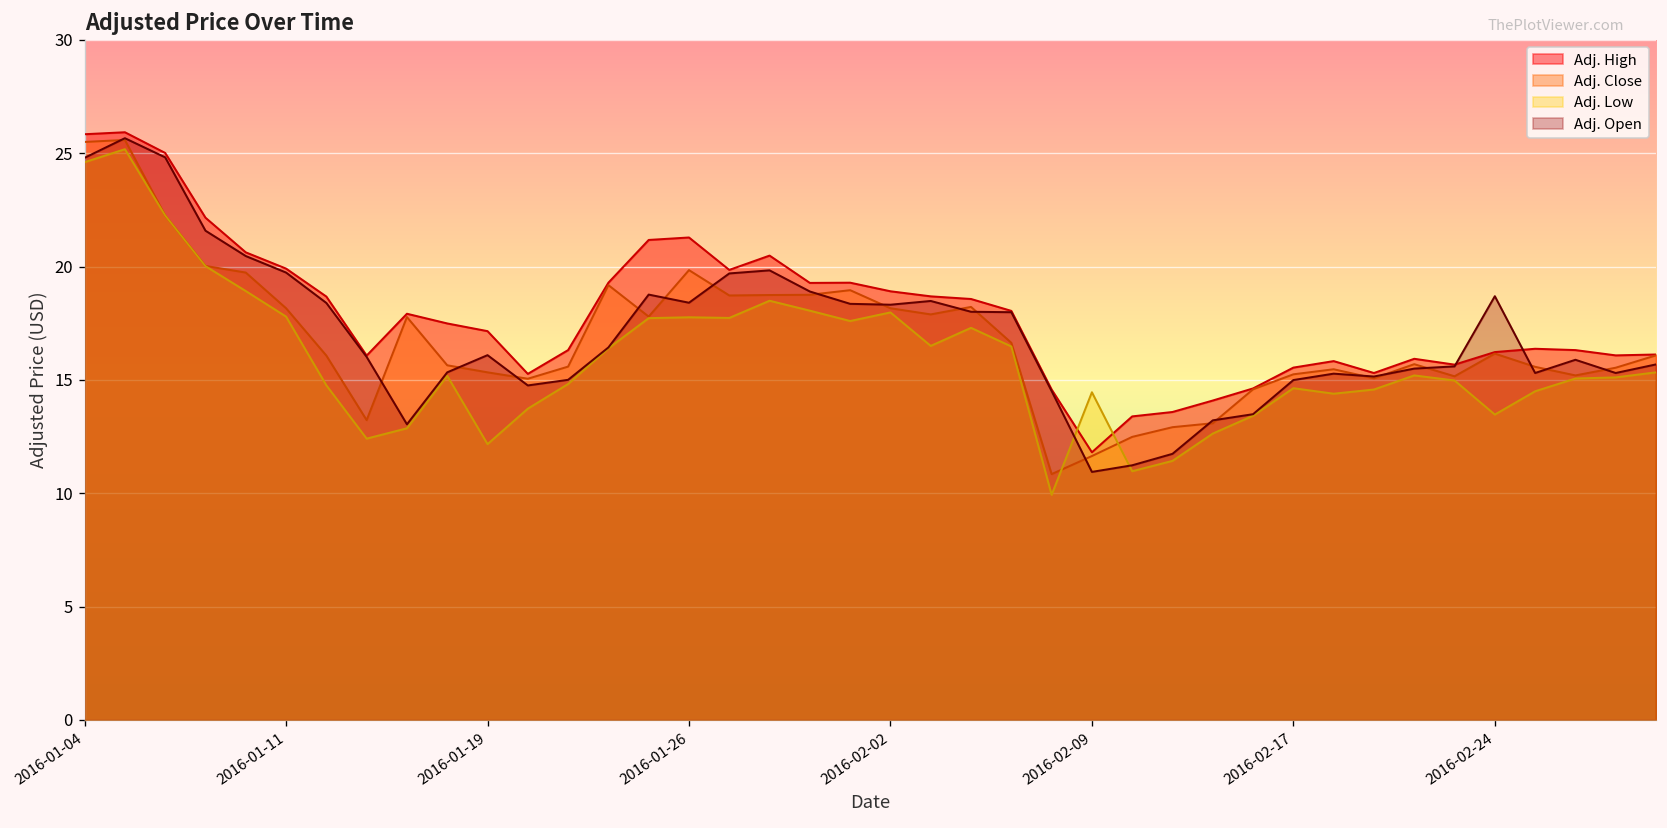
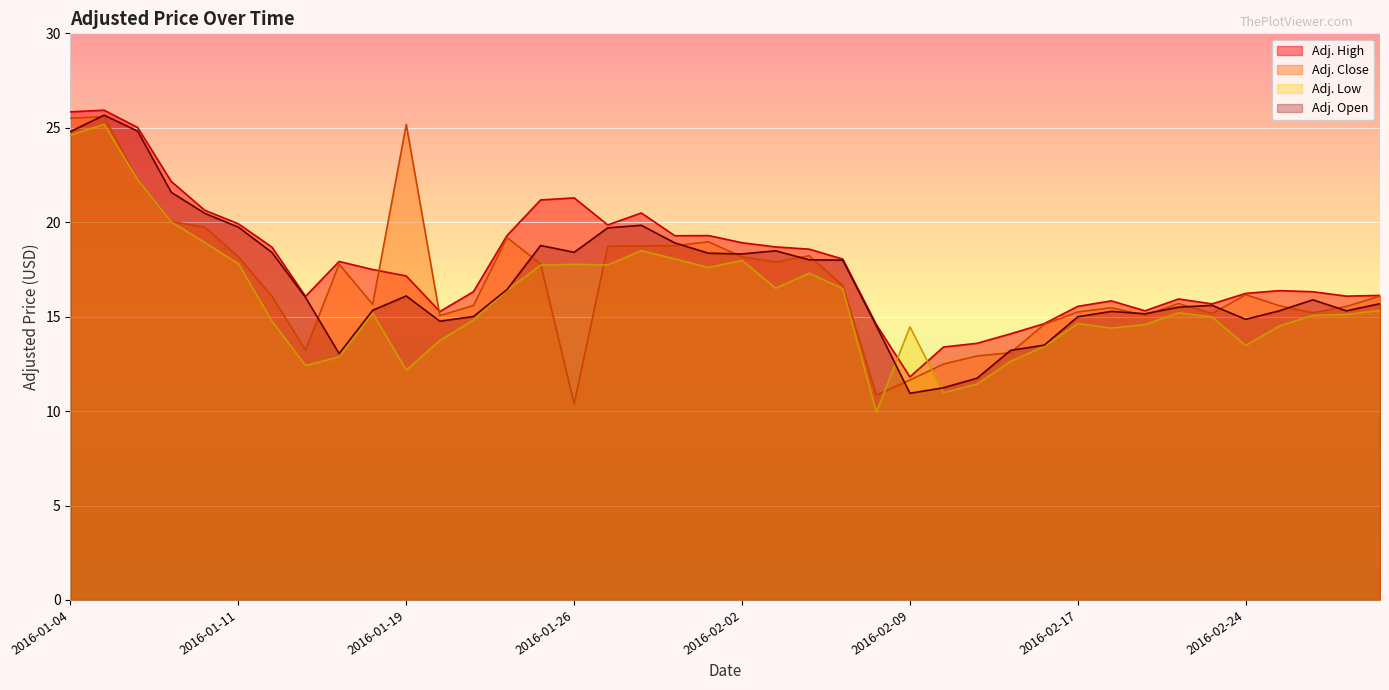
Adj. Close, 2016-01-19: 15.3 -> 25.2
Adj. Close, 2016-01-26: 19.8 -> 10.4
Adj. Open, 2016-02-24: 18.7 -> 14.9
